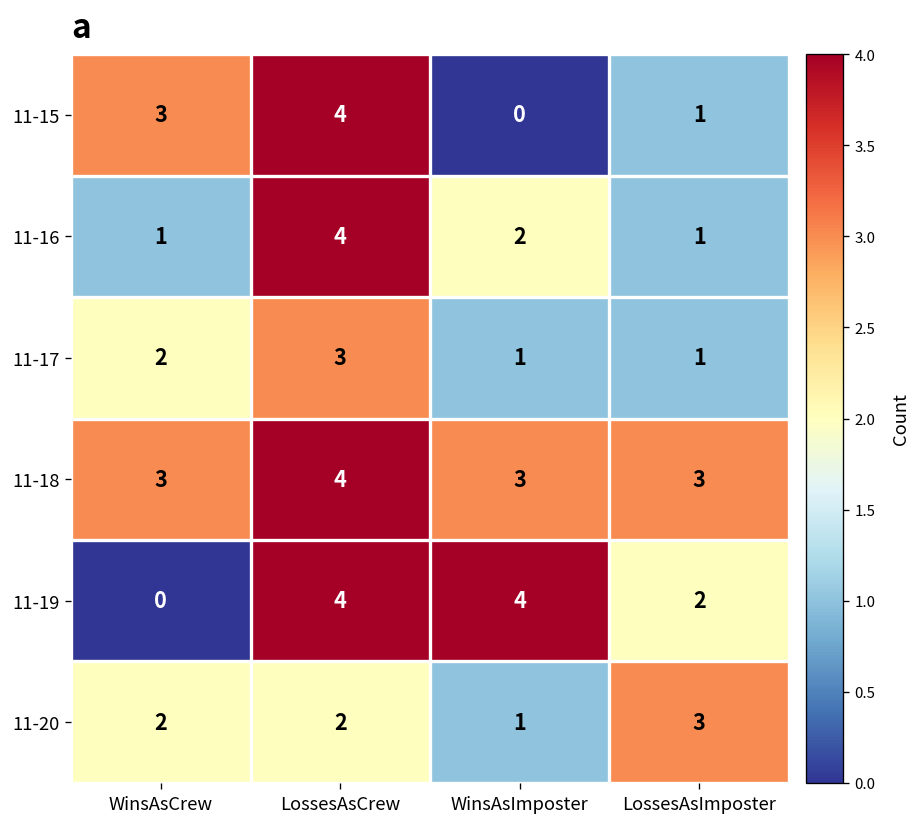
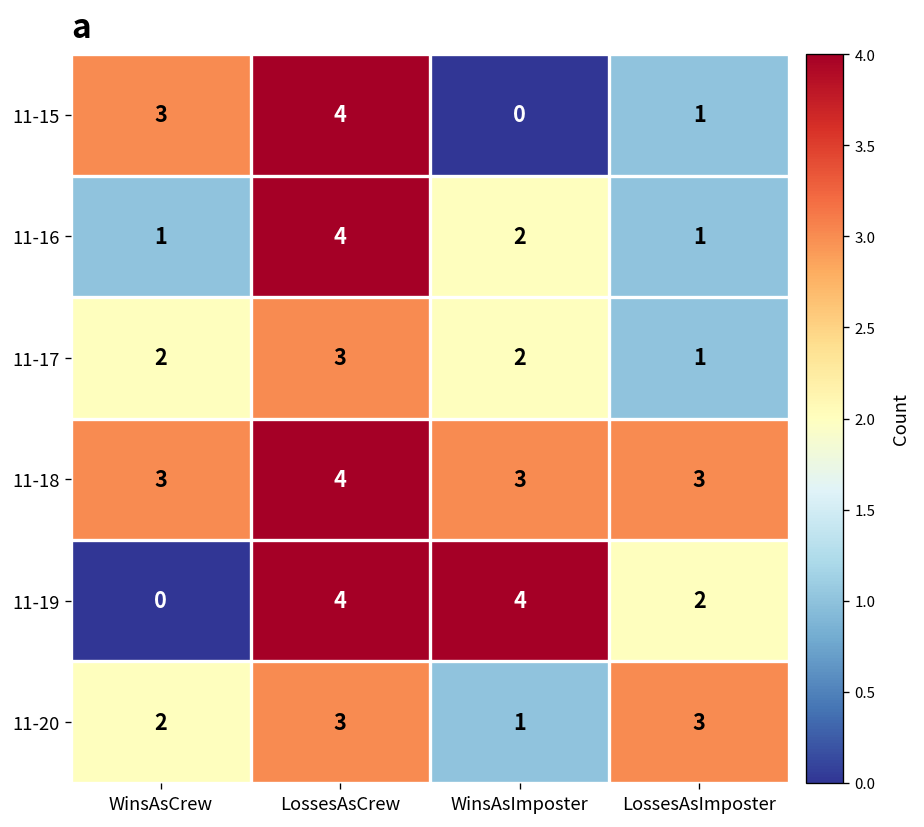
11-17, WinsAsImposter: 1 -> 2
11-20, LossesAsCrew: 2 -> 3
